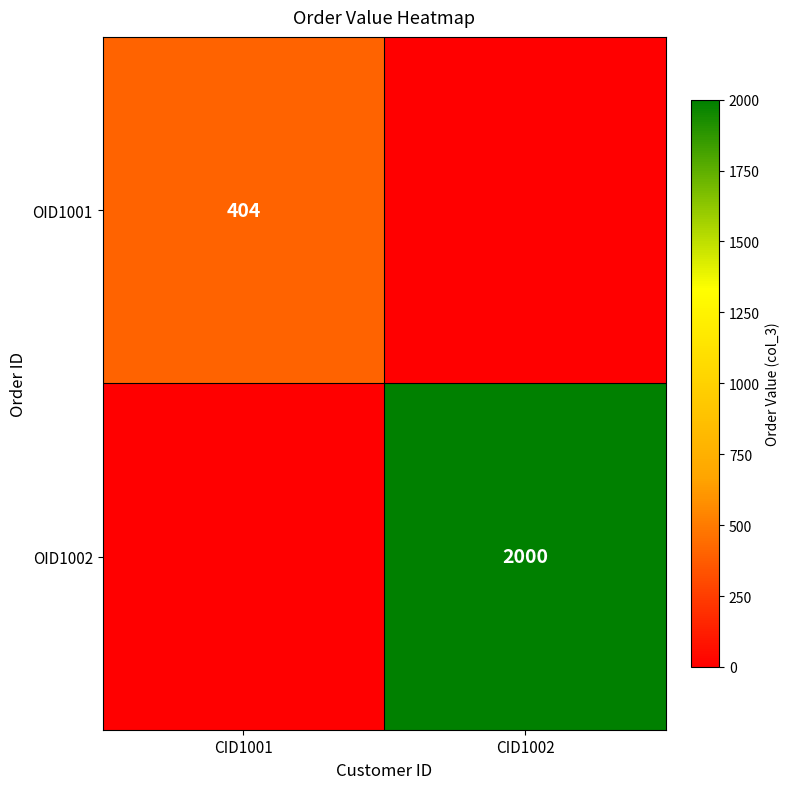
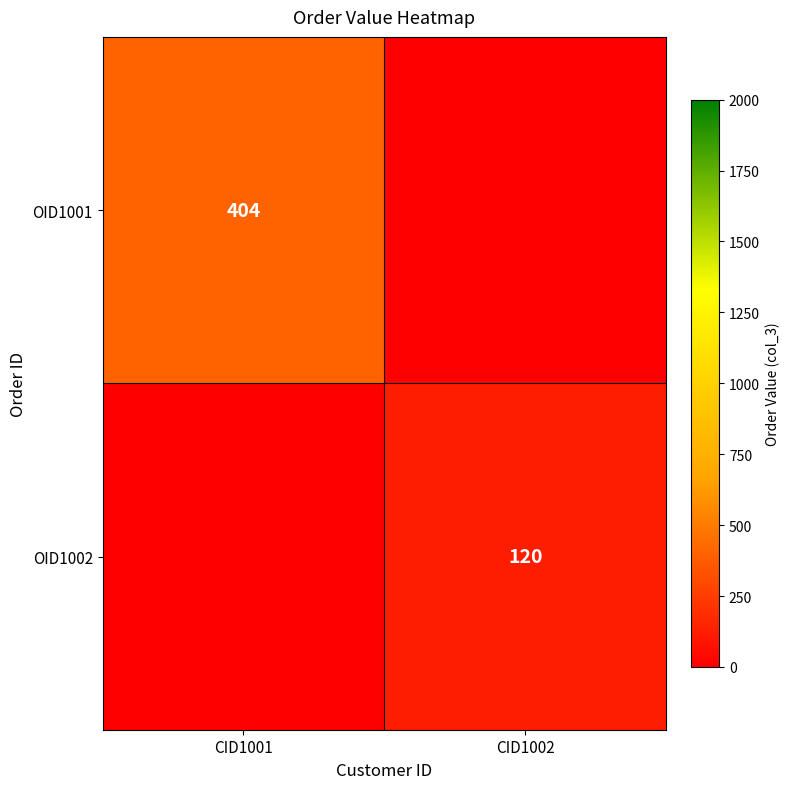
OID1002, CID1002: 2000 -> 120
